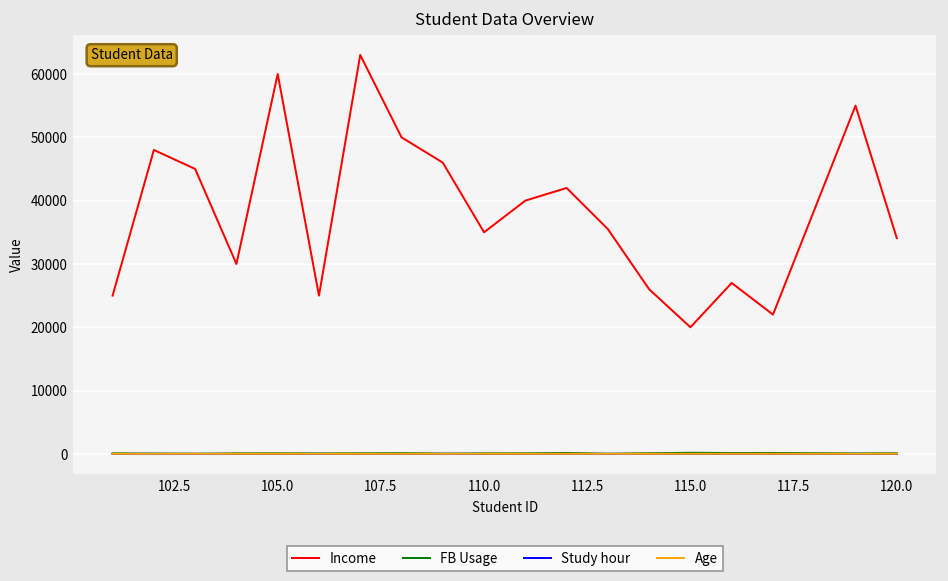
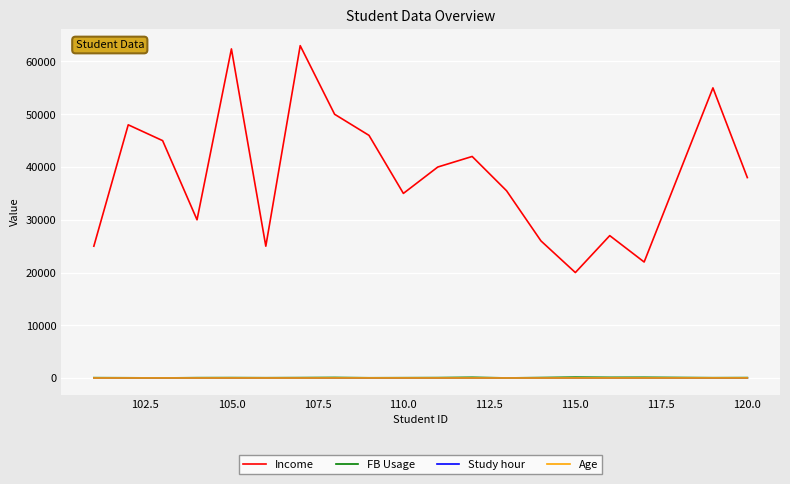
Income, 105.0: 60000 -> 62000
Income, 120.0: 34000 -> 38000
